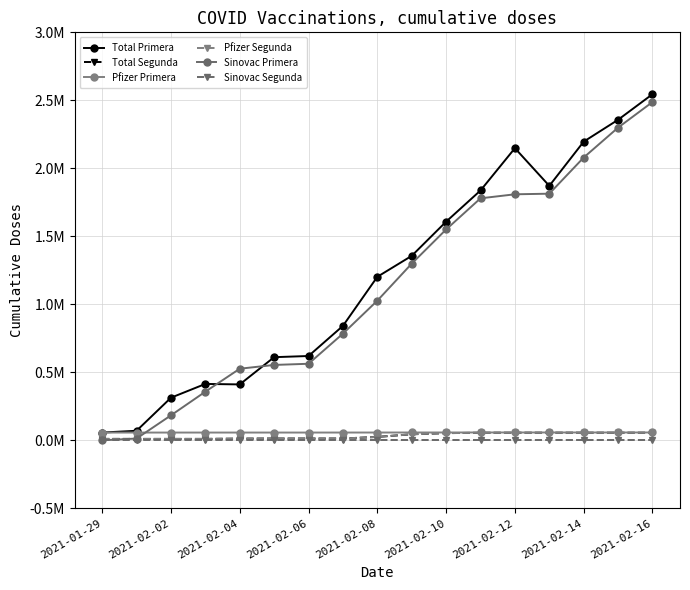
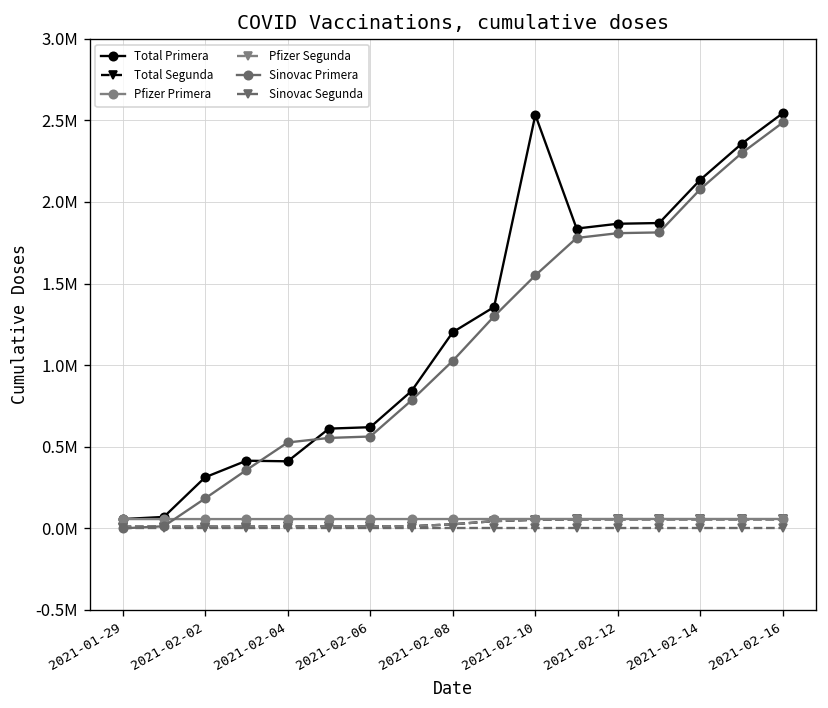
Total Primera, 2021-02-10: 1610000 -> 2530000
Total Primera, 2021-02-12: 2150000 -> 1870000
Total Primera, 2021-02-14: 2200000 -> 2140000
